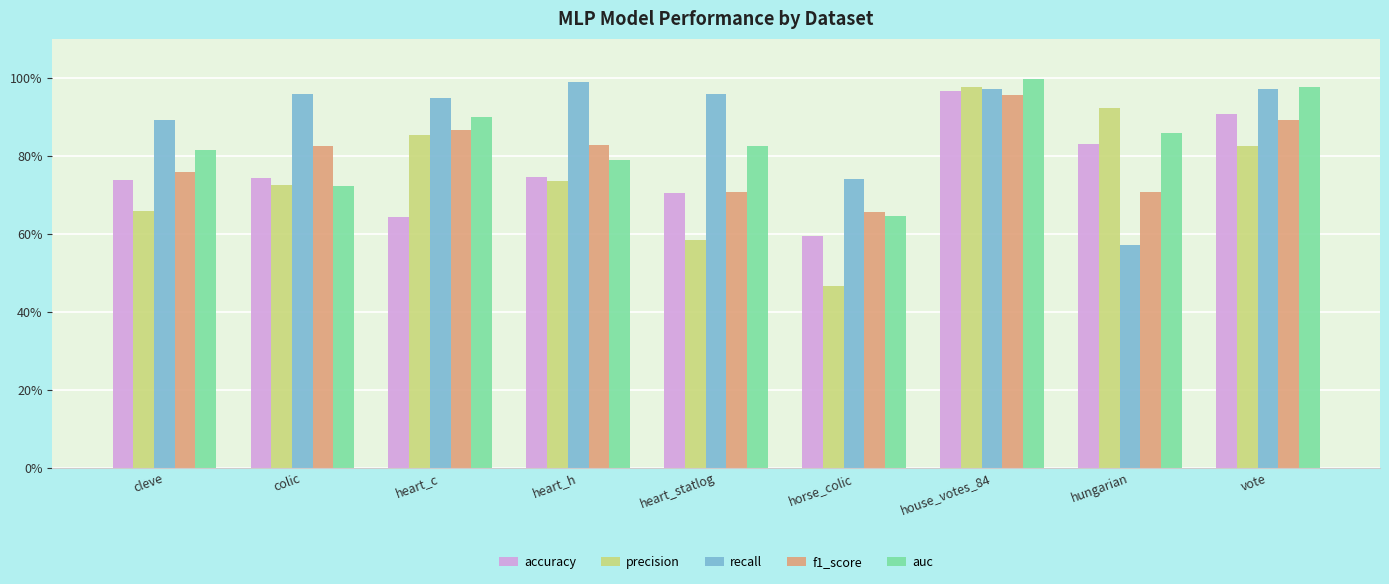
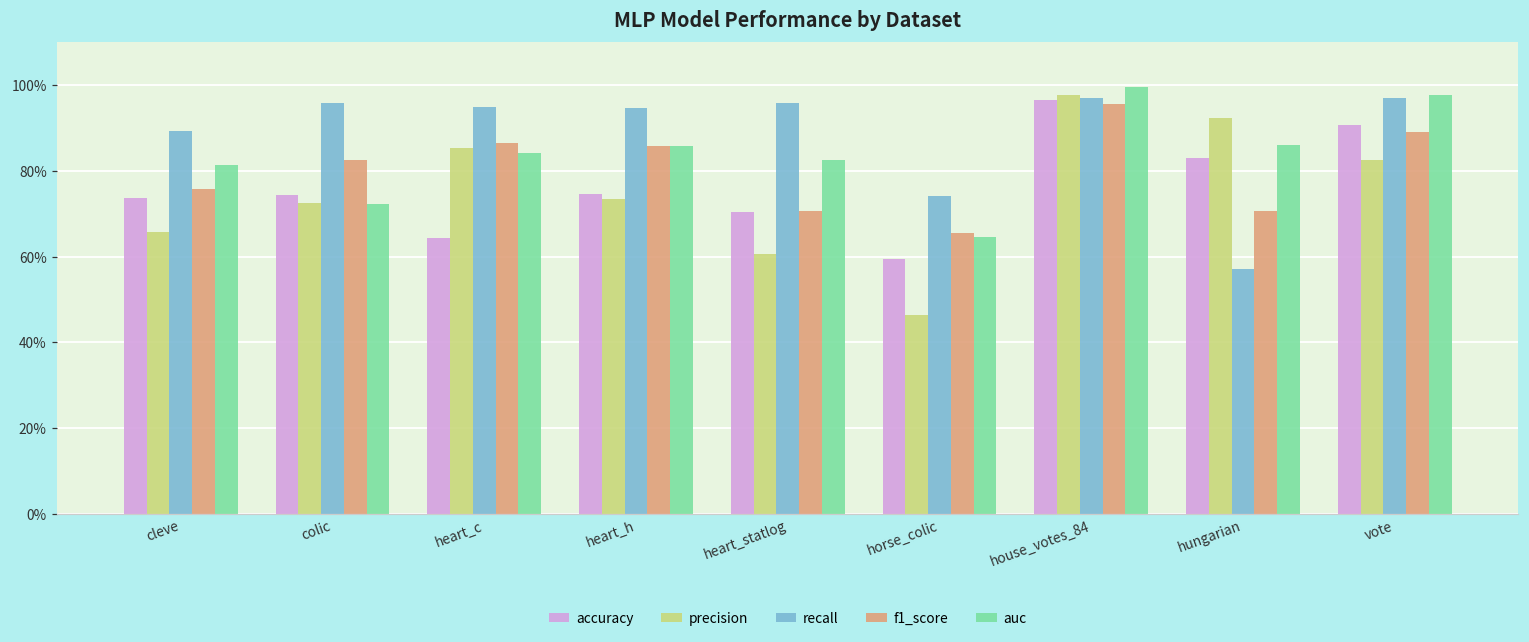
auc, heart_c: 90% -> 84%
recall, heart_h: 99% -> 95%
f1_score, heart_h: 83% -> 86%
auc, heart_h: 79% -> 86%
precision, heart_statlog: 58% -> 61%
